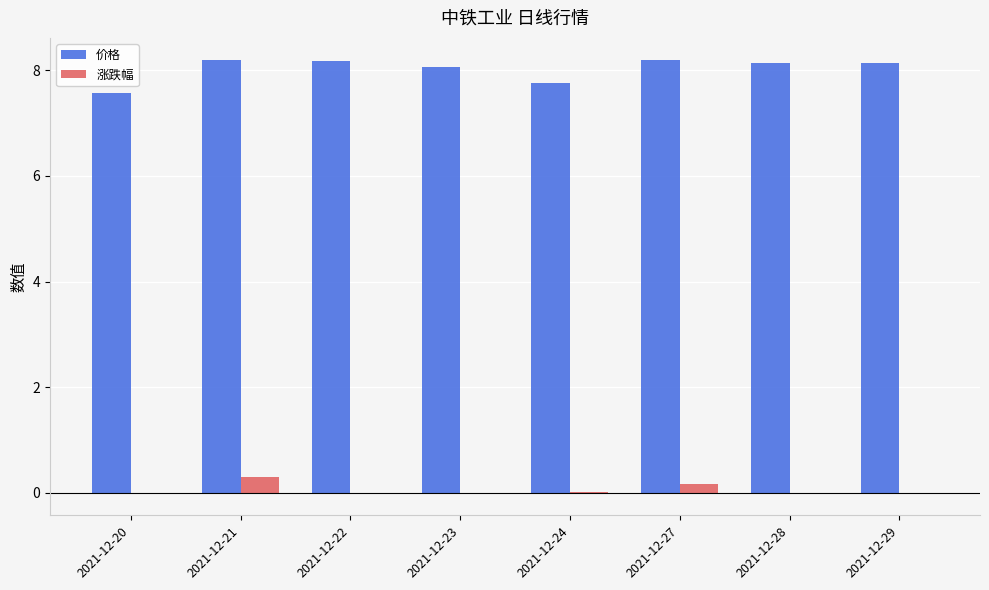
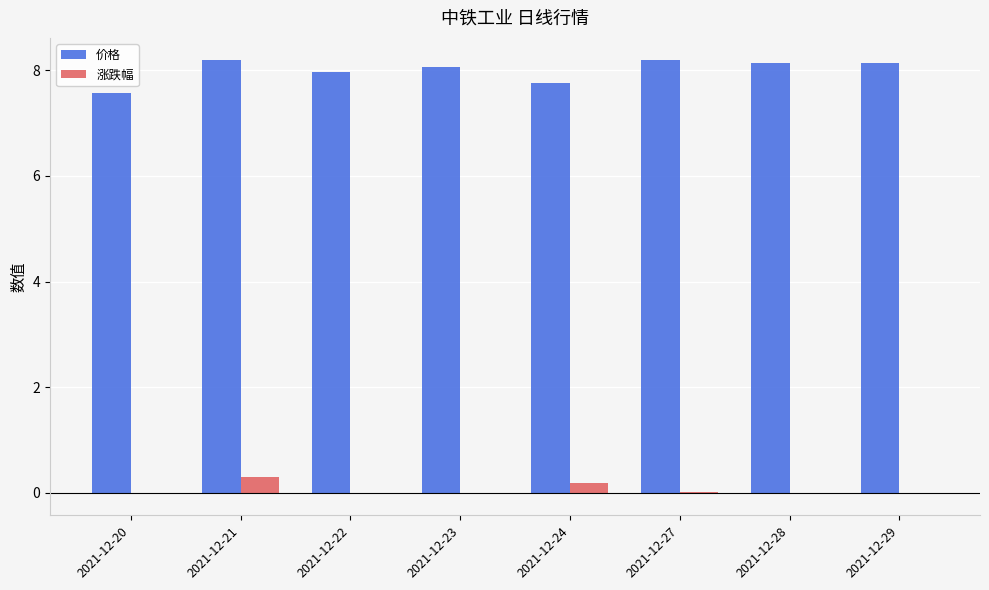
价格, 2021-12-22: 8.2 -> 8.0
涨跌幅, 2021-12-24: 0.0 -> 0.2
涨跌幅, 2021-12-27: 0.2 -> 0.0
